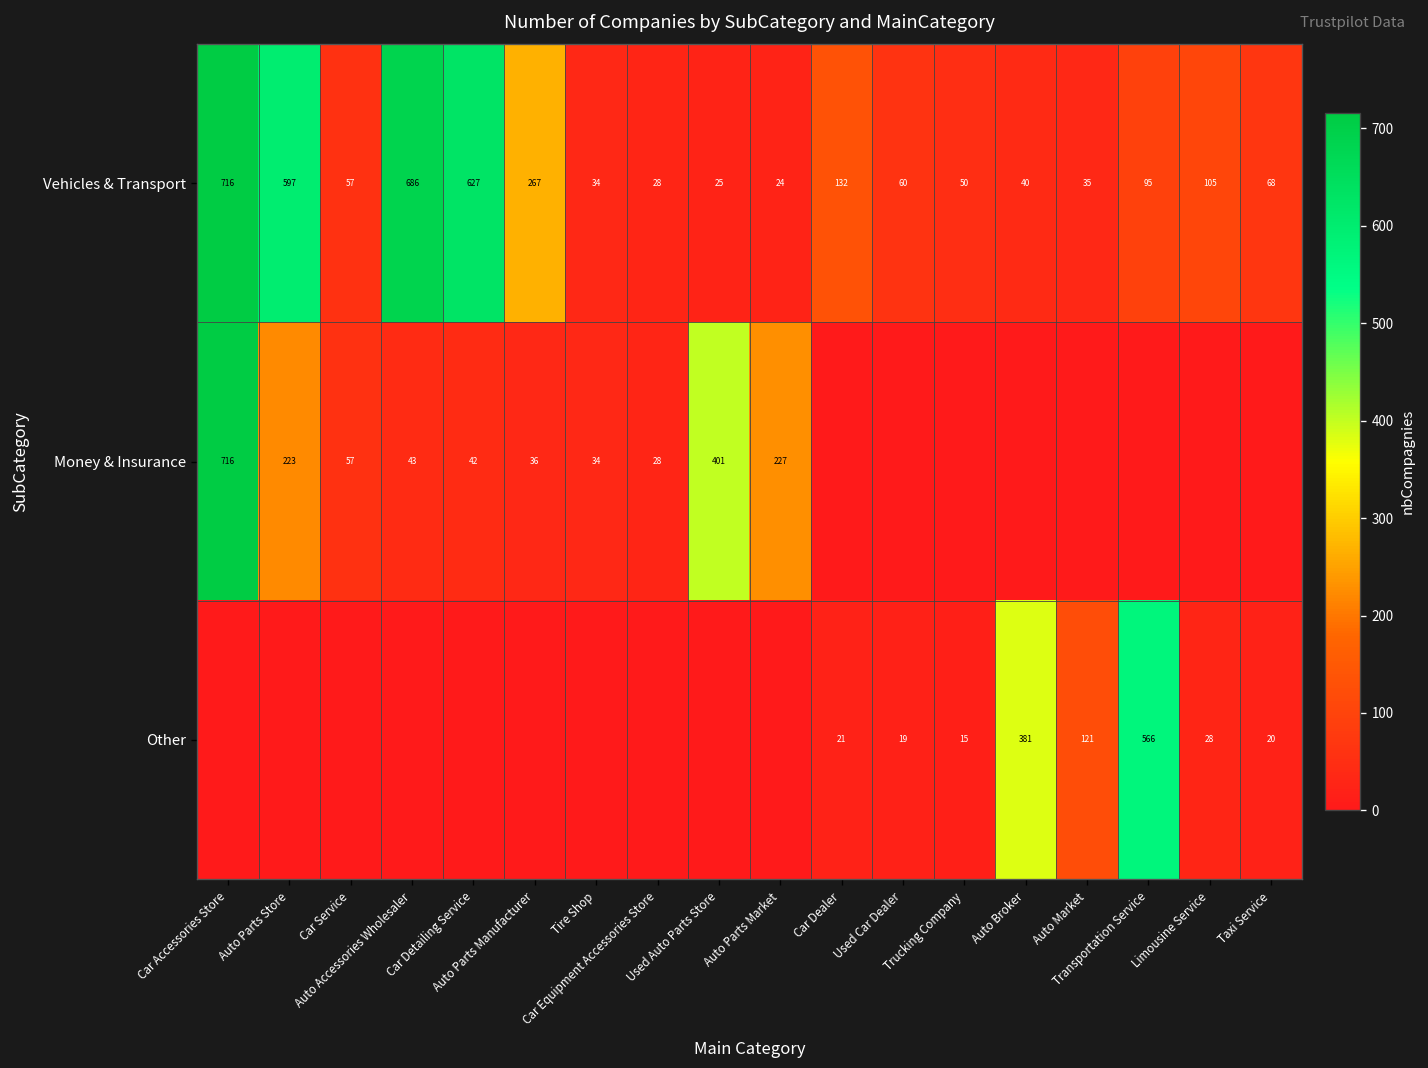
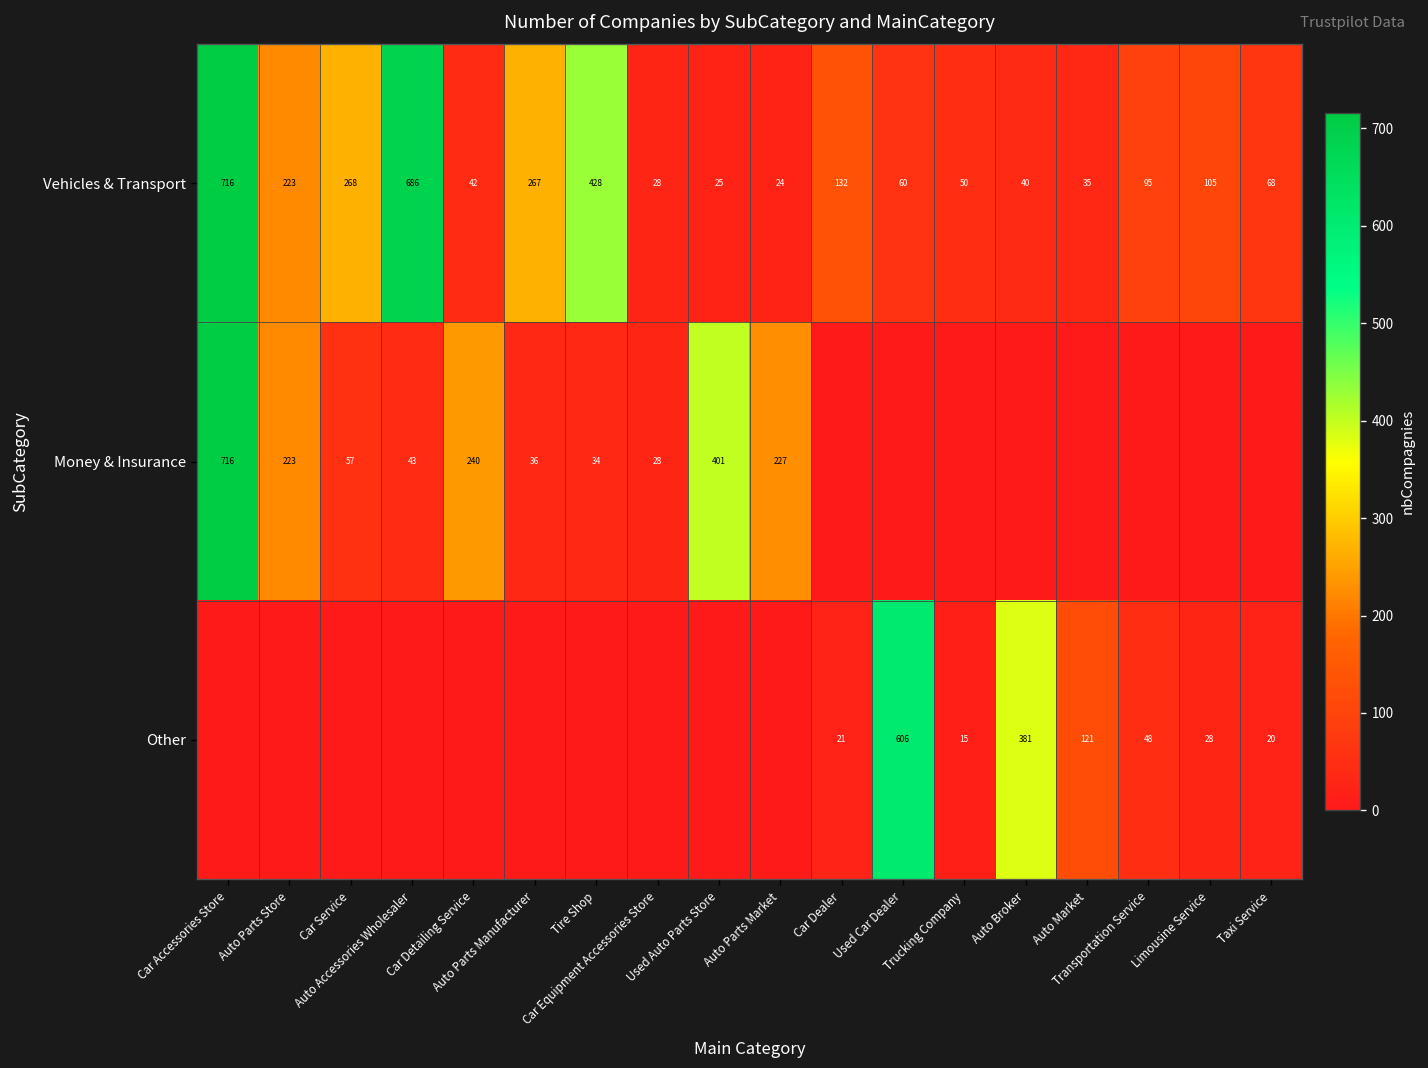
Vehicles & Transport, Auto Parts Store: 597 -> 223
Vehicles & Transport, Car Service: 57 -> 268
Vehicles & Transport, Car Detailing Service: 627 -> 42
Vehicles & Transport, Tire Shop: 34 -> 428
Money & Insurance, Car Detailing Service: 42 -> 240
Other, Used Car Dealer: 19 -> 606
Other, Transportation Service: 566 -> 48
